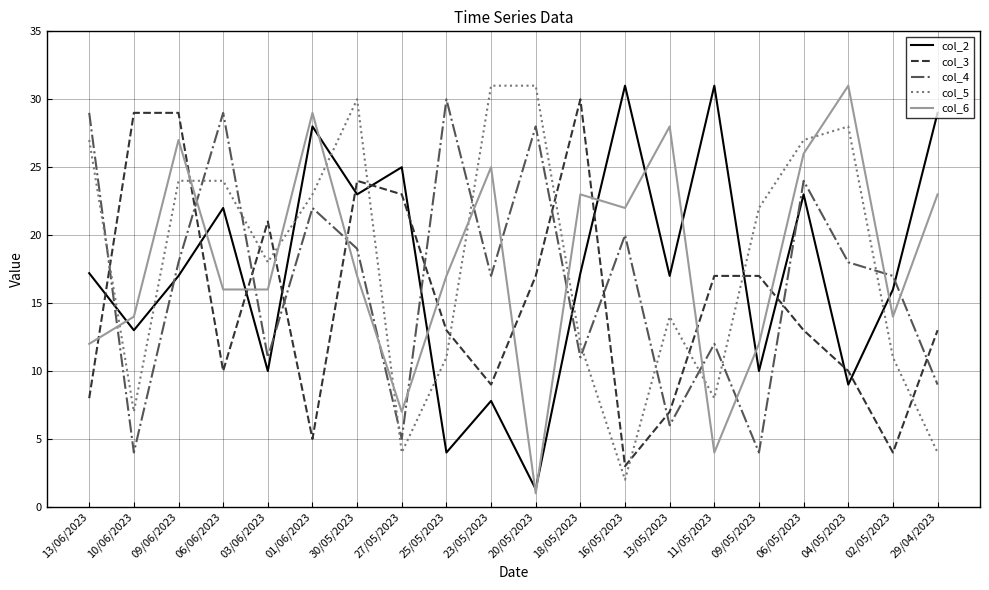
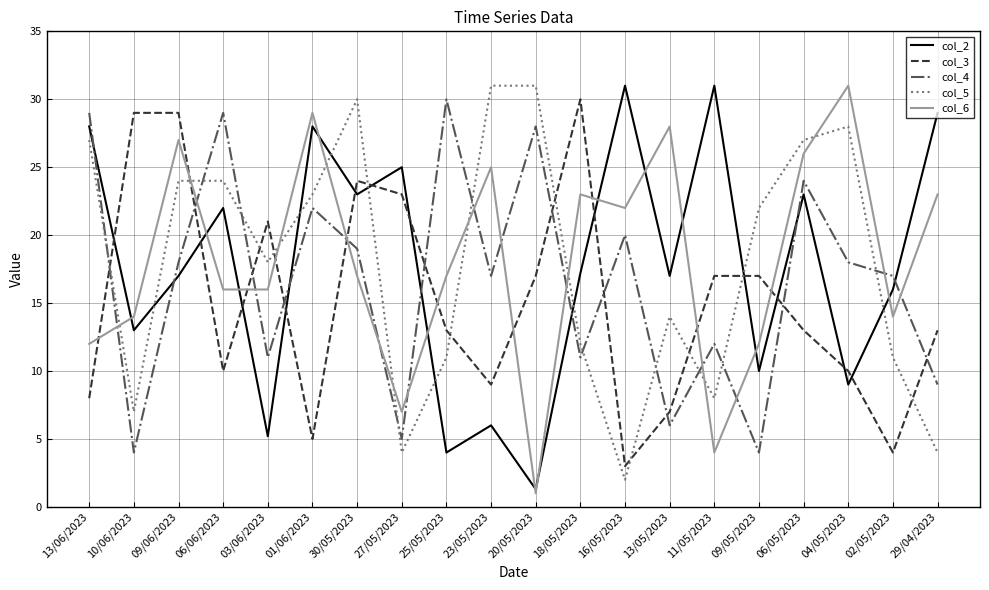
col_2, 13/06/2023: 17.2 -> 28.0
col_2, 03/06/2023: 10.0 -> 5.2
col_2, 23/05/2023: 7.8 -> 6.0
